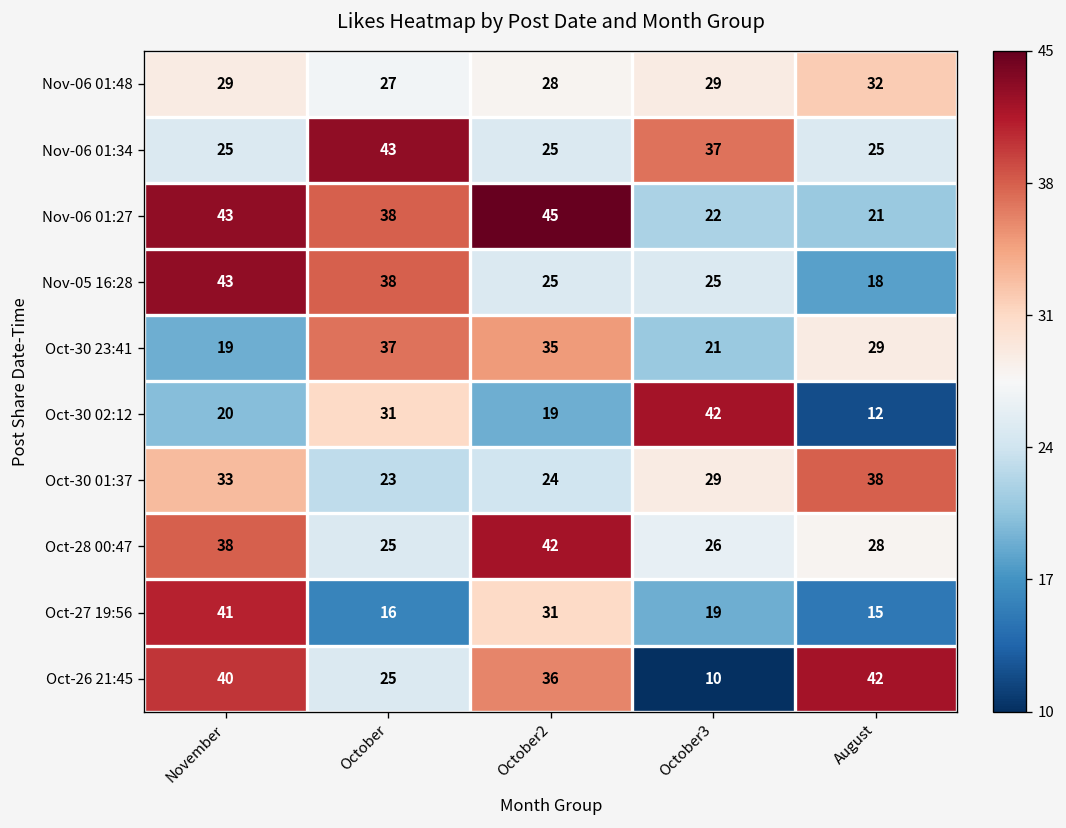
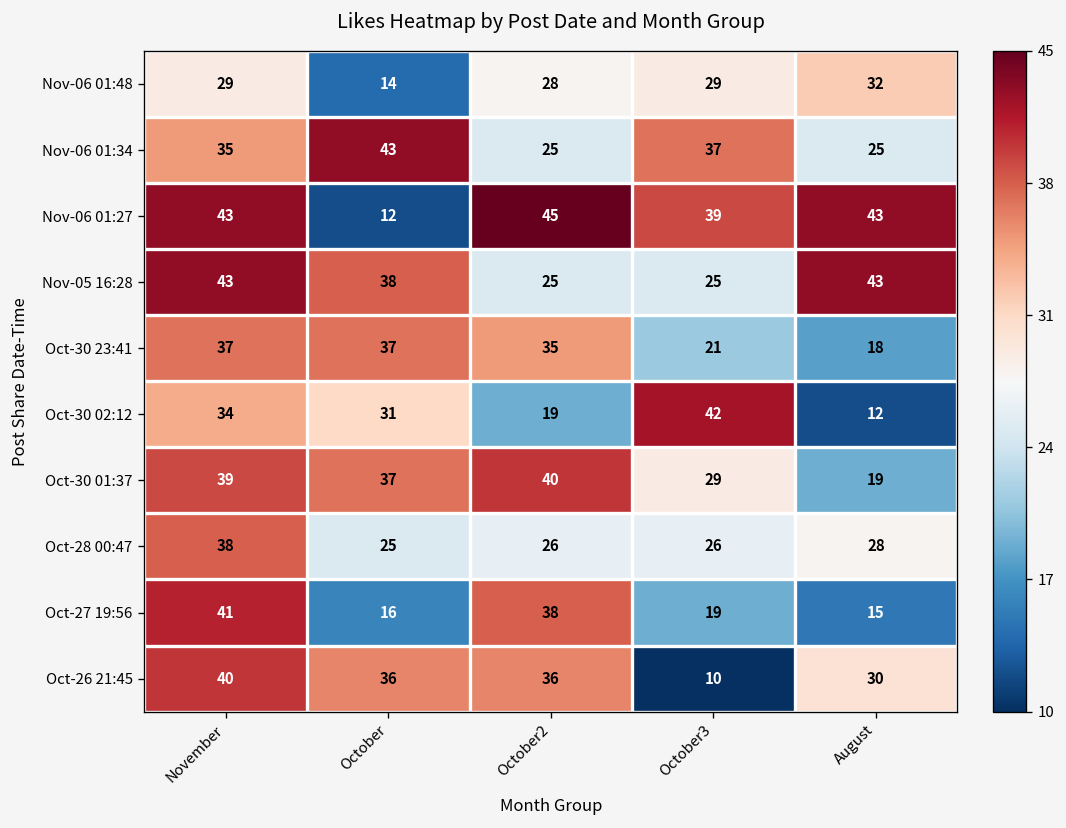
Nov-06 01:48, October: 27 -> 14
Nov-06 01:34, November: 25 -> 35
Nov-06 01:27, October: 38 -> 12
Nov-06 01:27, October3: 22 -> 39
Nov-06 01:27, August: 21 -> 43
Nov-05 16:28, August: 18 -> 43
Oct-30 23:41, November: 19 -> 37
Oct-30 23:41, August: 29 -> 18
Oct-30 02:12, November: 20 -> 34
Oct-30 01:37, November: 33 -> 39
Oct-30 01:37, October: 23 -> 37
Oct-30 01:37, October2: 24 -> 40
Oct-30 01:37, August: 38 -> 19
Oct-28 00:47, October2: 42 -> 26
Oct-27 19:56, October2: 31 -> 38
Oct-26 21:45, October: 25 -> 36
Oct-26 21:45, August: 42 -> 30
